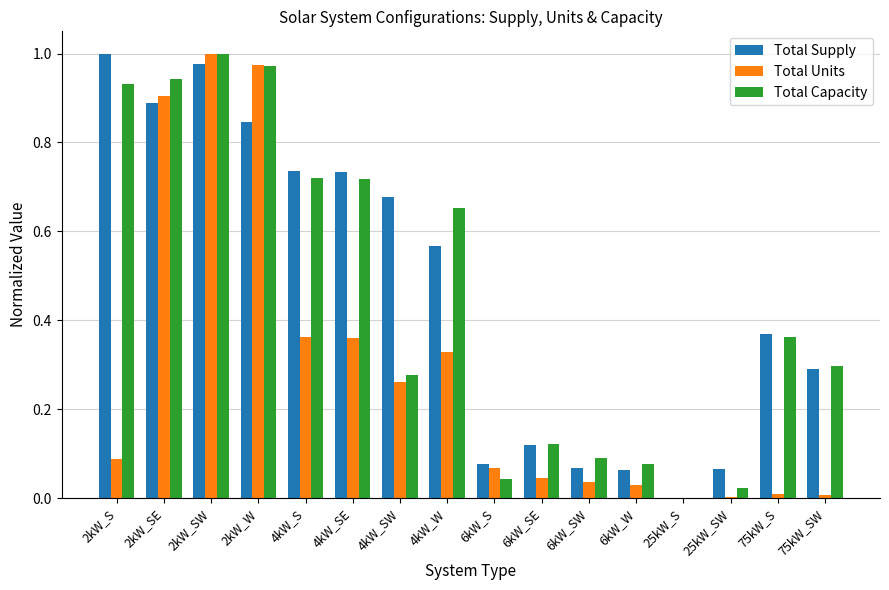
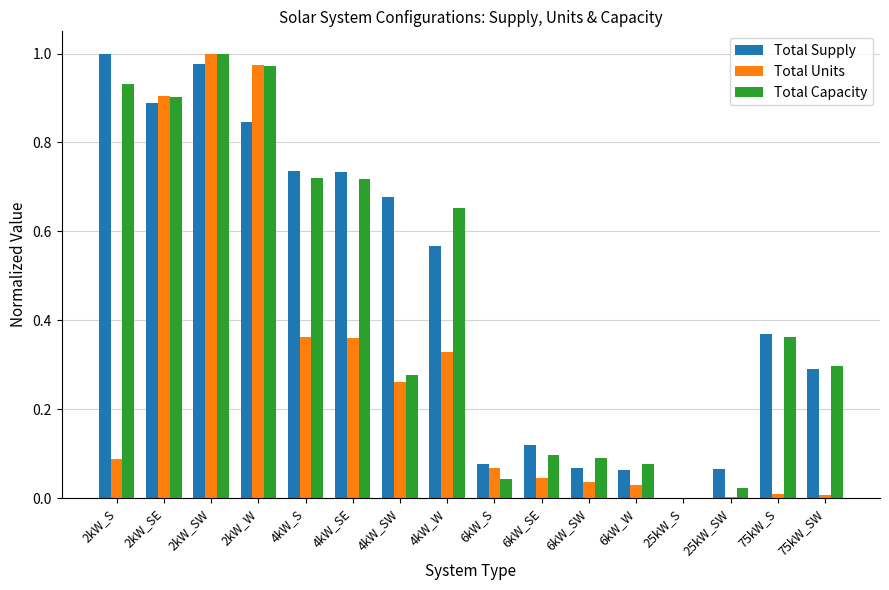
Total Capacity, 2kW_SE: 0.94 -> 0.90
Total Capacity, 6kW_SE: 0.12 -> 0.10
